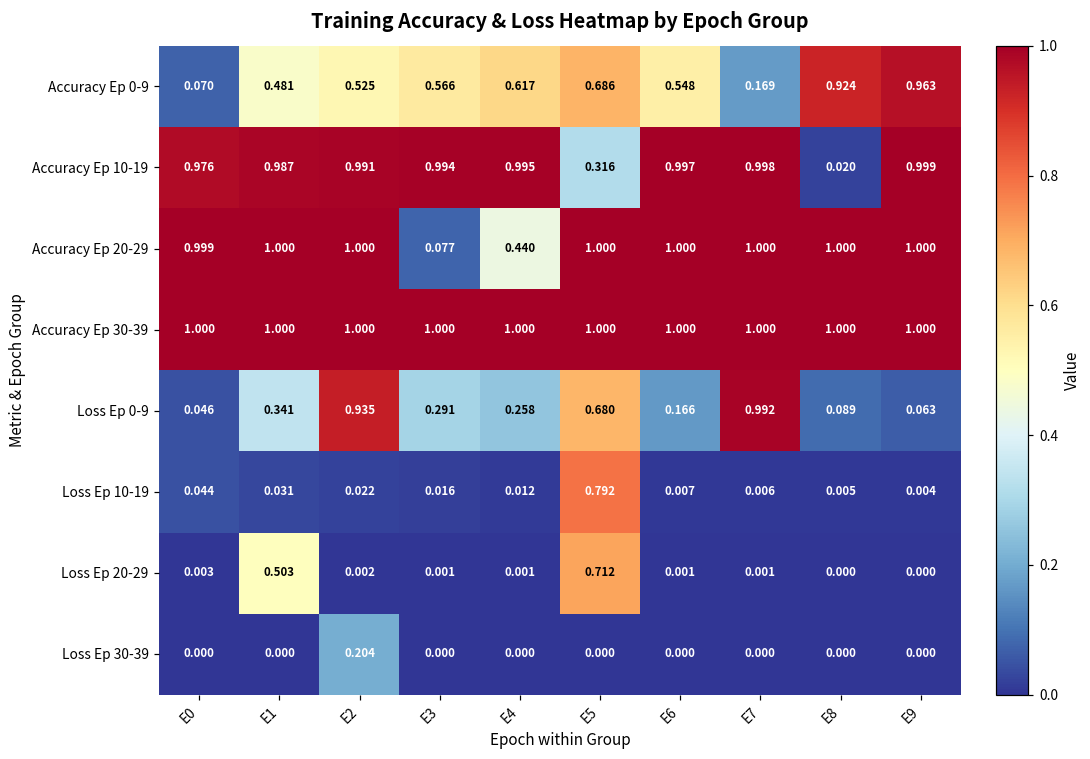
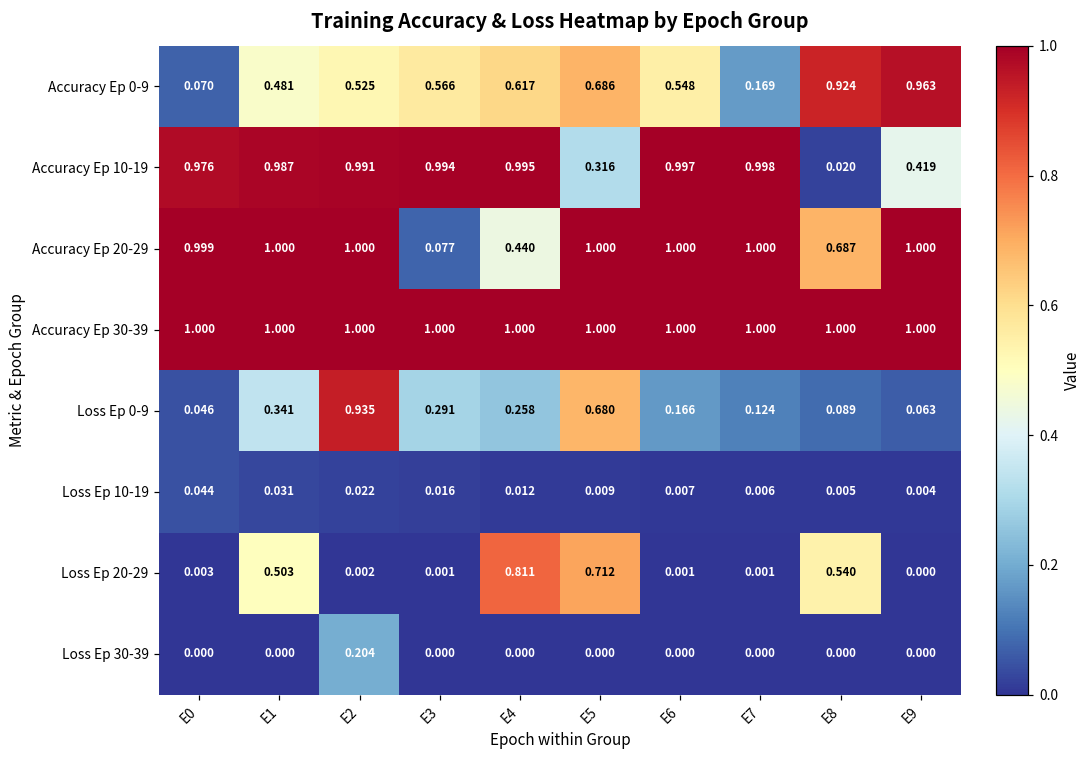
Accuracy Ep 10-19, E9: 0.999 -> 0.419
Accuracy Ep 20-29, E8: 1.000 -> 0.687
Loss Ep 0-9, E7: 0.992 -> 0.124
Loss Ep 10-19, E5: 0.792 -> 0.009
Loss Ep 20-29, E4: 0.001 -> 0.811
Loss Ep 20-29, E8: 0.000 -> 0.540
